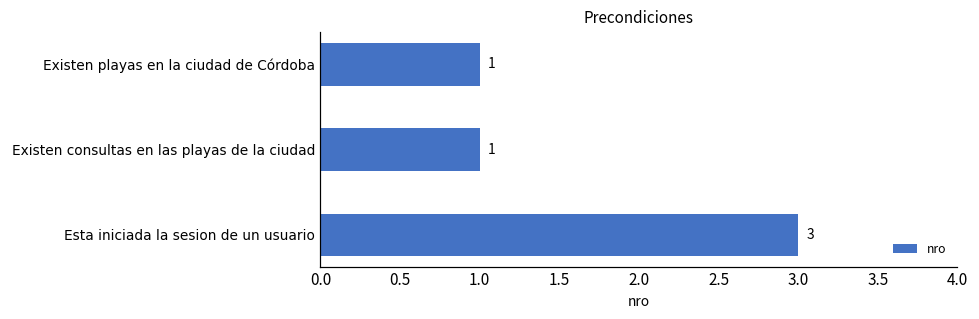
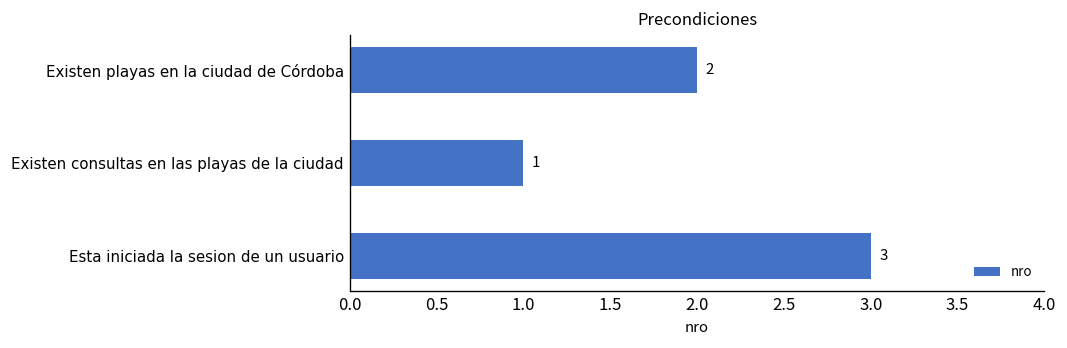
Existen playas en la ciudad de Córdoba: 1 -> 2
